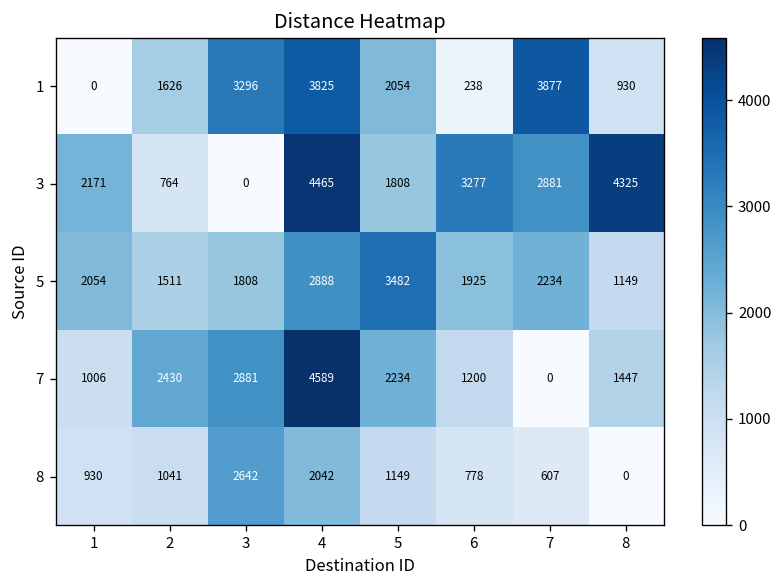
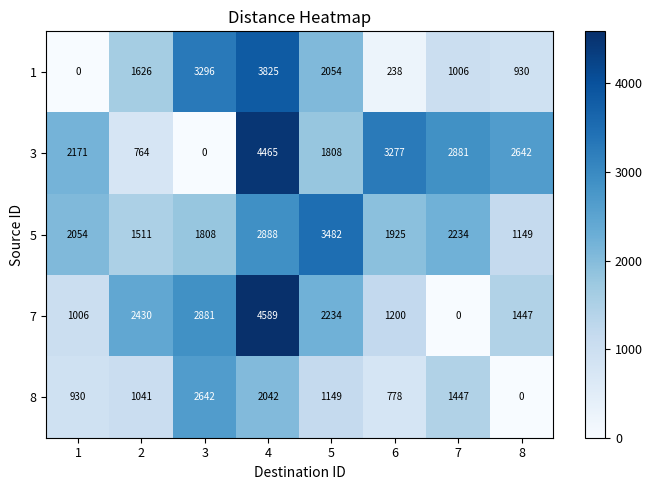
1, 7: 3877 -> 1006
3, 8: 4325 -> 2642
8, 7: 607 -> 1447
